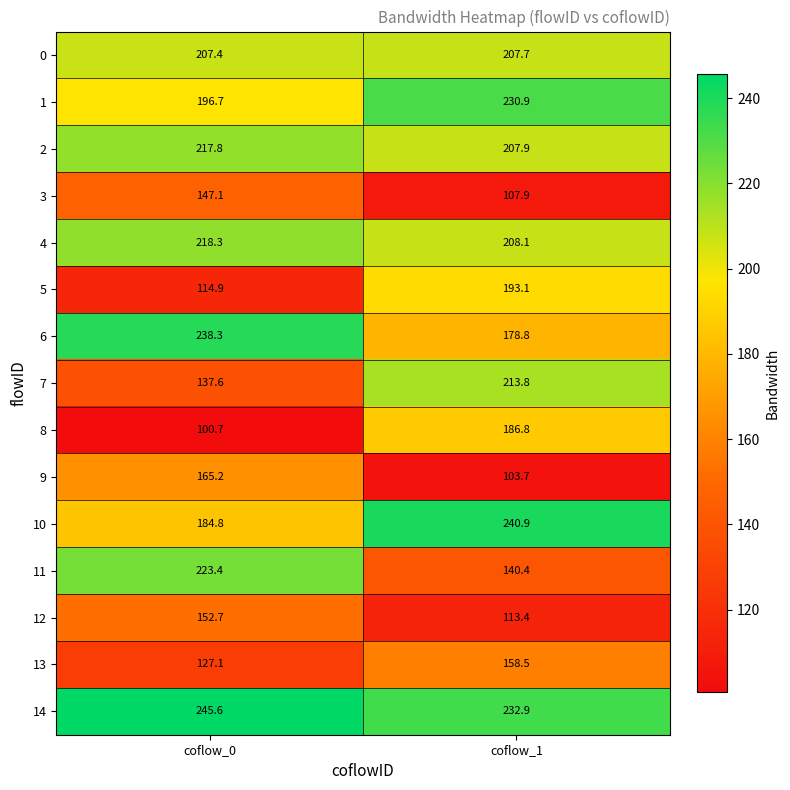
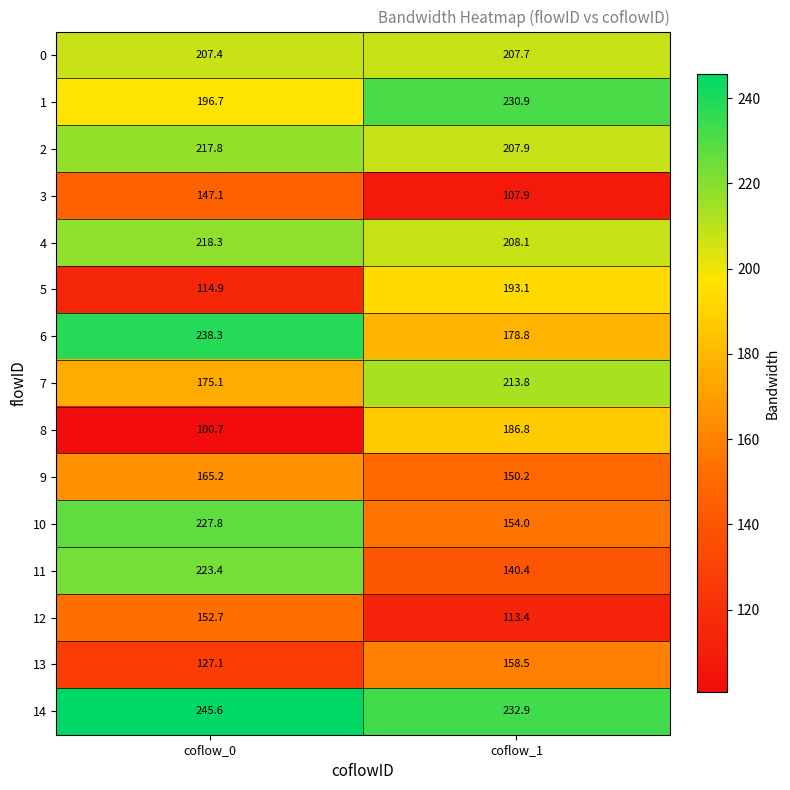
7, coflow_0: 137.6 -> 175.1
9, coflow_1: 103.7 -> 150.2
10, coflow_0: 184.8 -> 227.8
10, coflow_1: 240.9 -> 154.0
